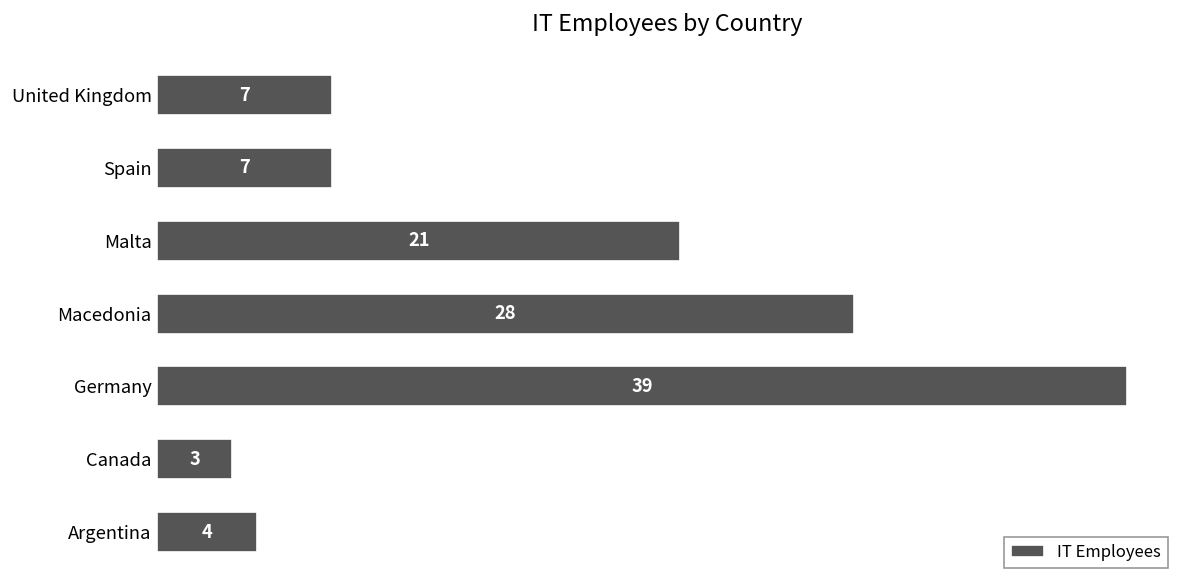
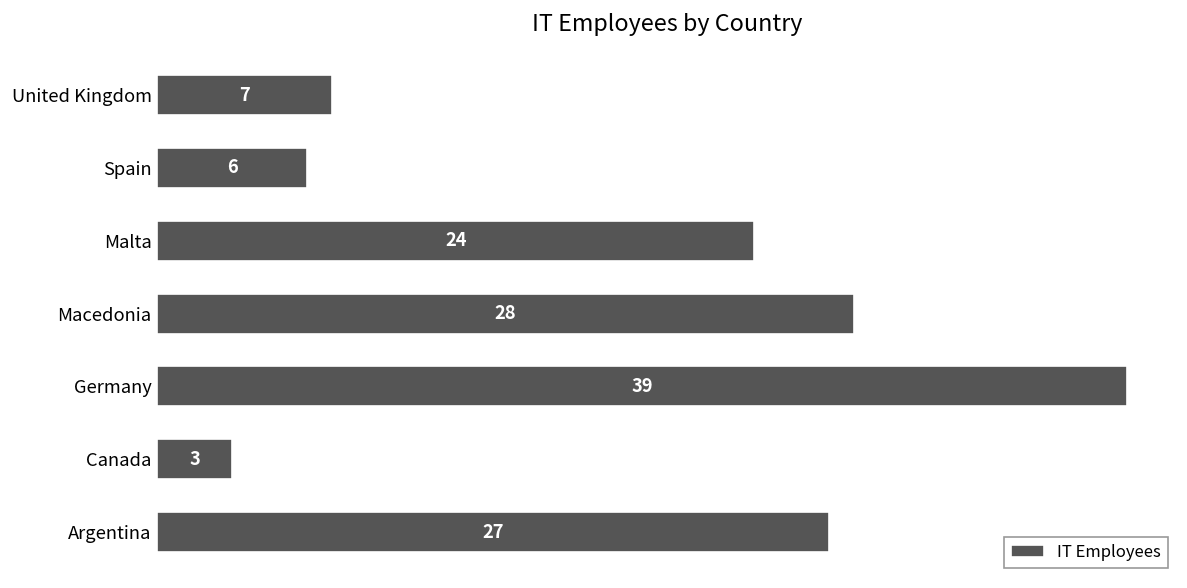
Spain: 7 -> 6
Malta: 21 -> 24
Argentina: 4 -> 27
